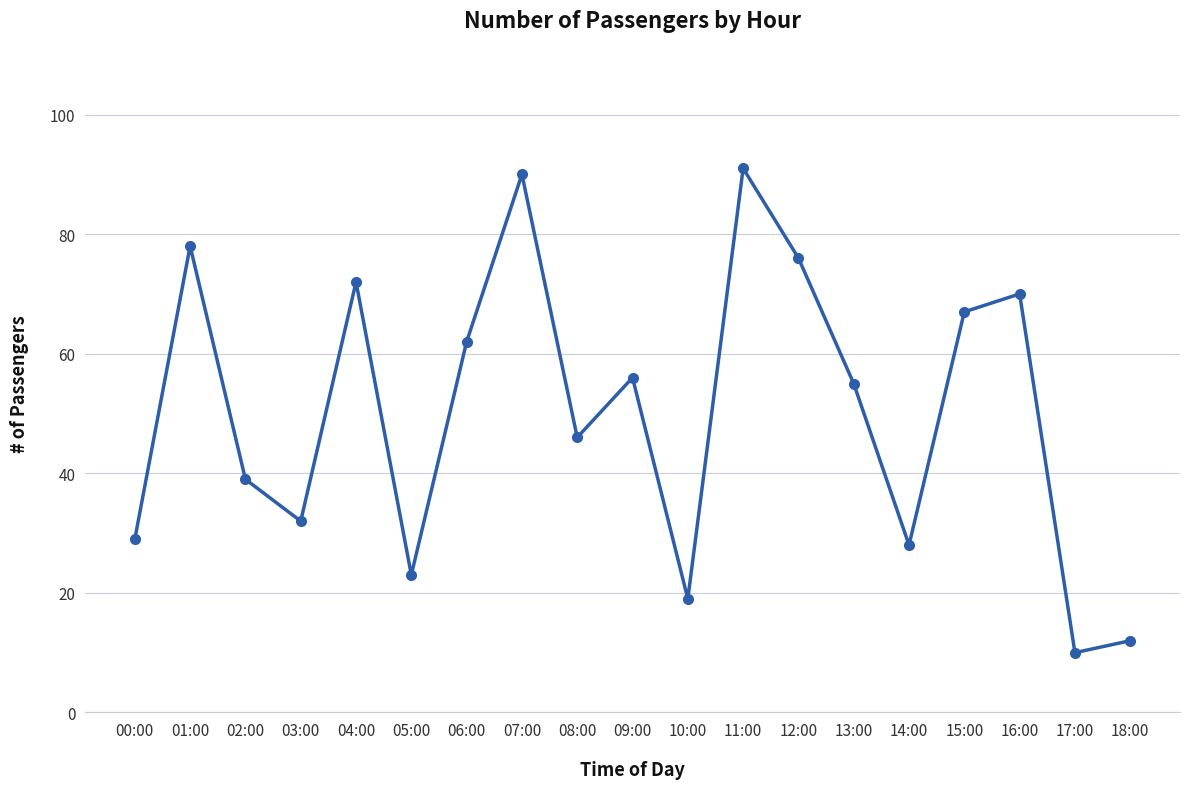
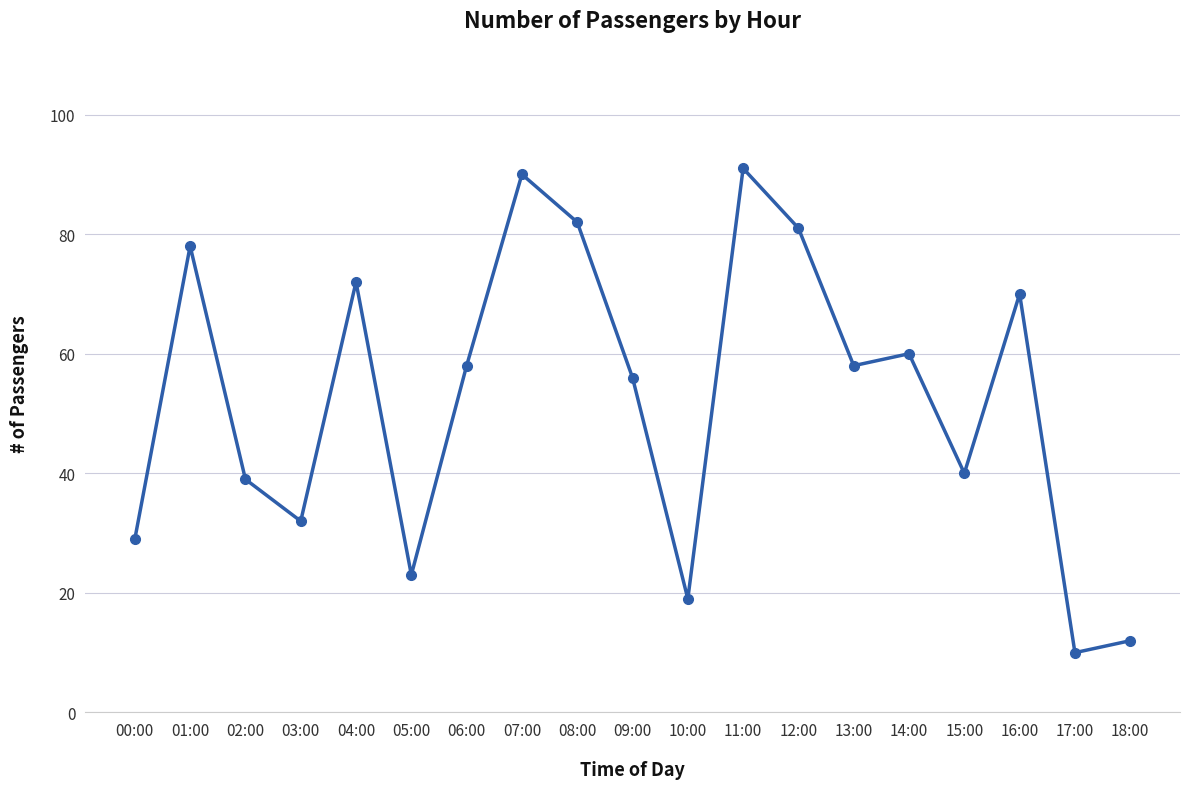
06:00: 62 -> 58
08:00: 46 -> 82
12:00: 76 -> 81
13:00: 55 -> 58
14:00: 28 -> 60
15:00: 67 -> 40
